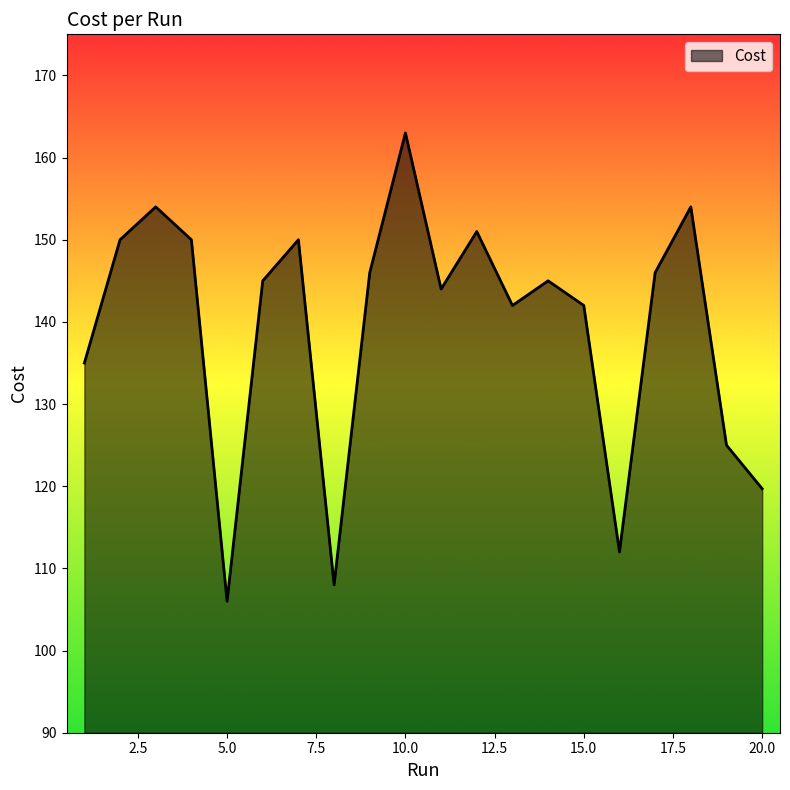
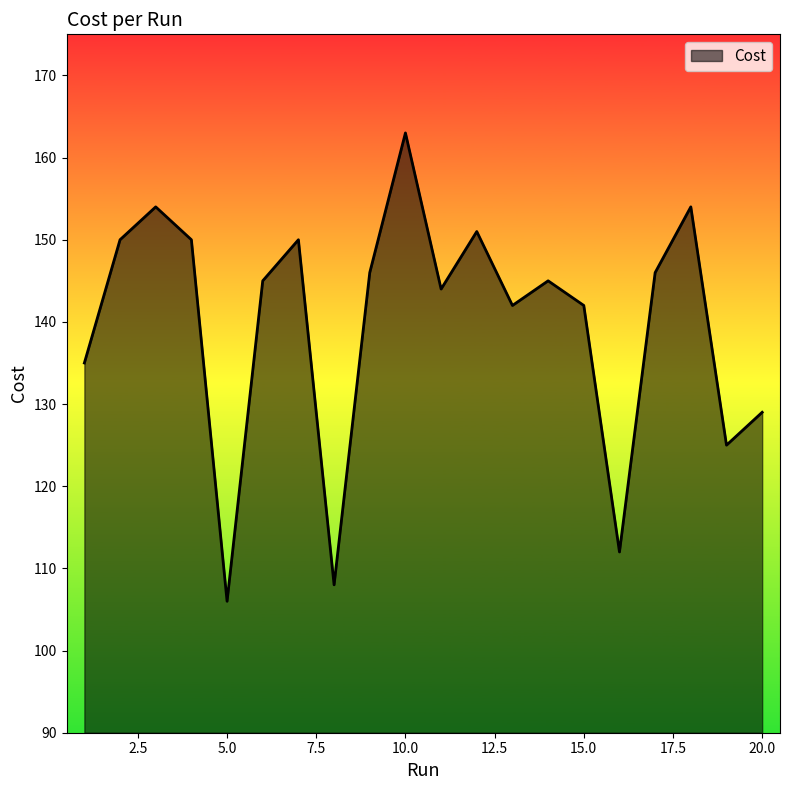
20.0: 120 -> 129
